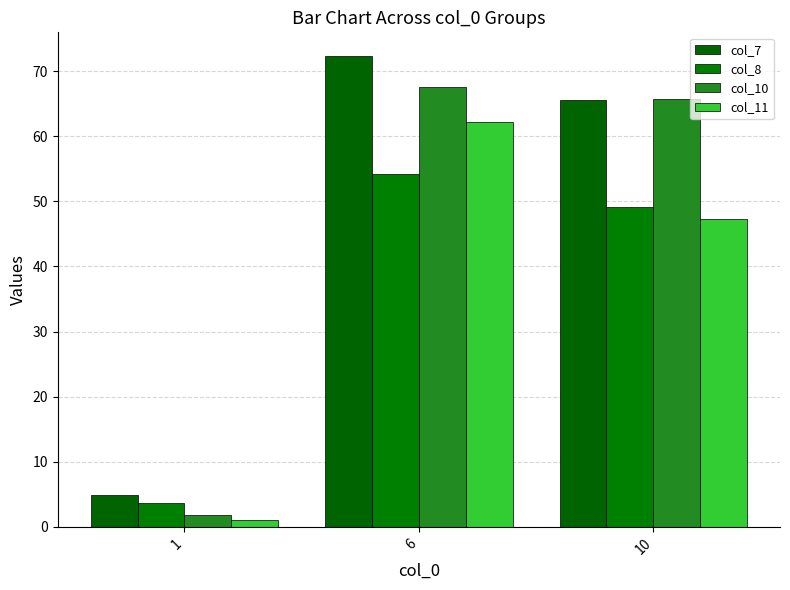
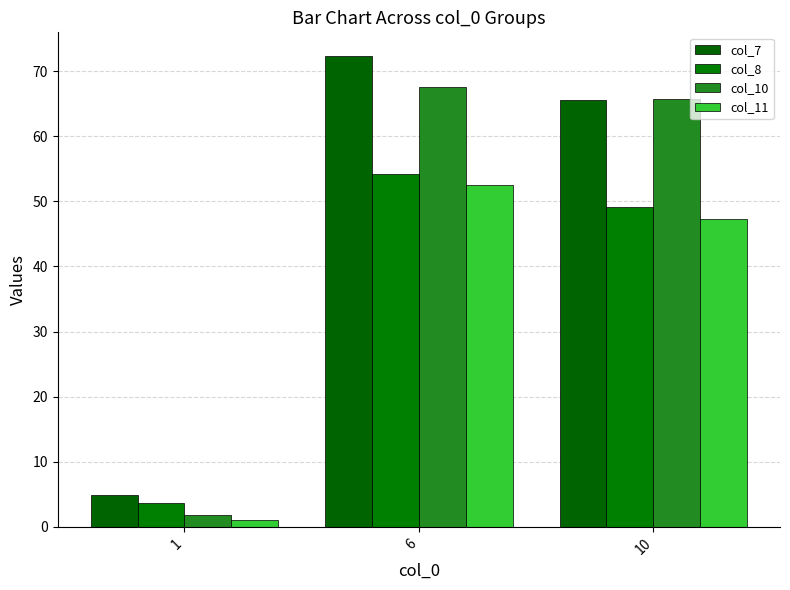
col_11, 6: 62 -> 53
